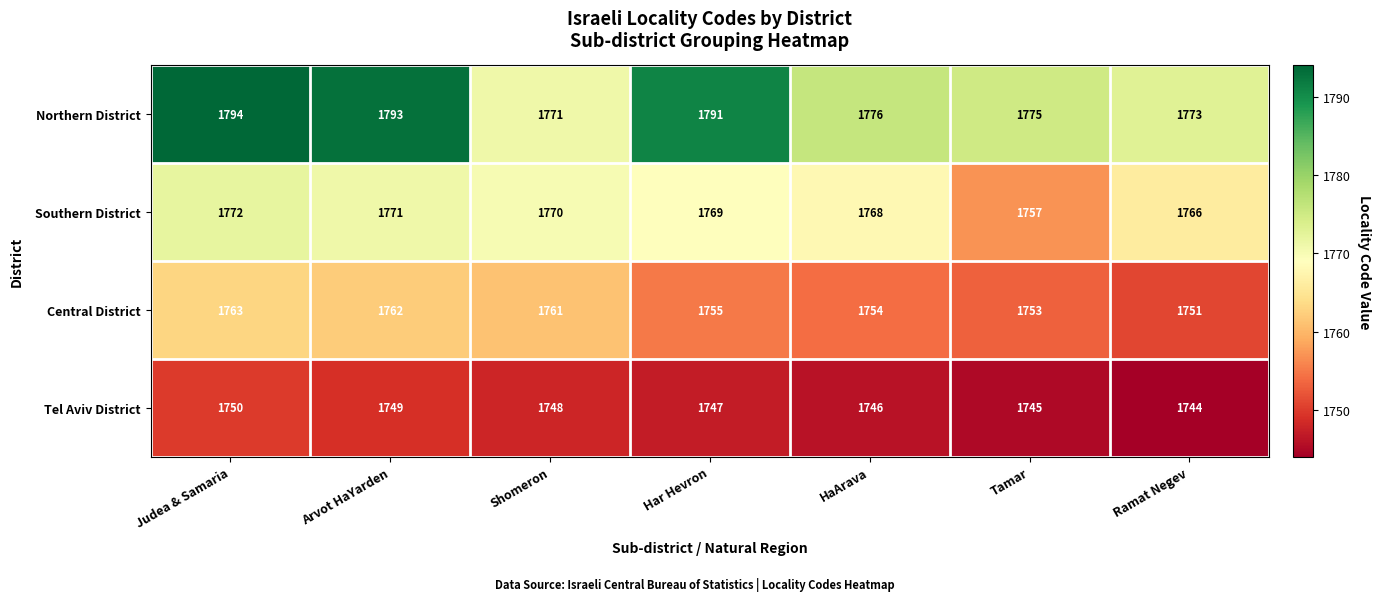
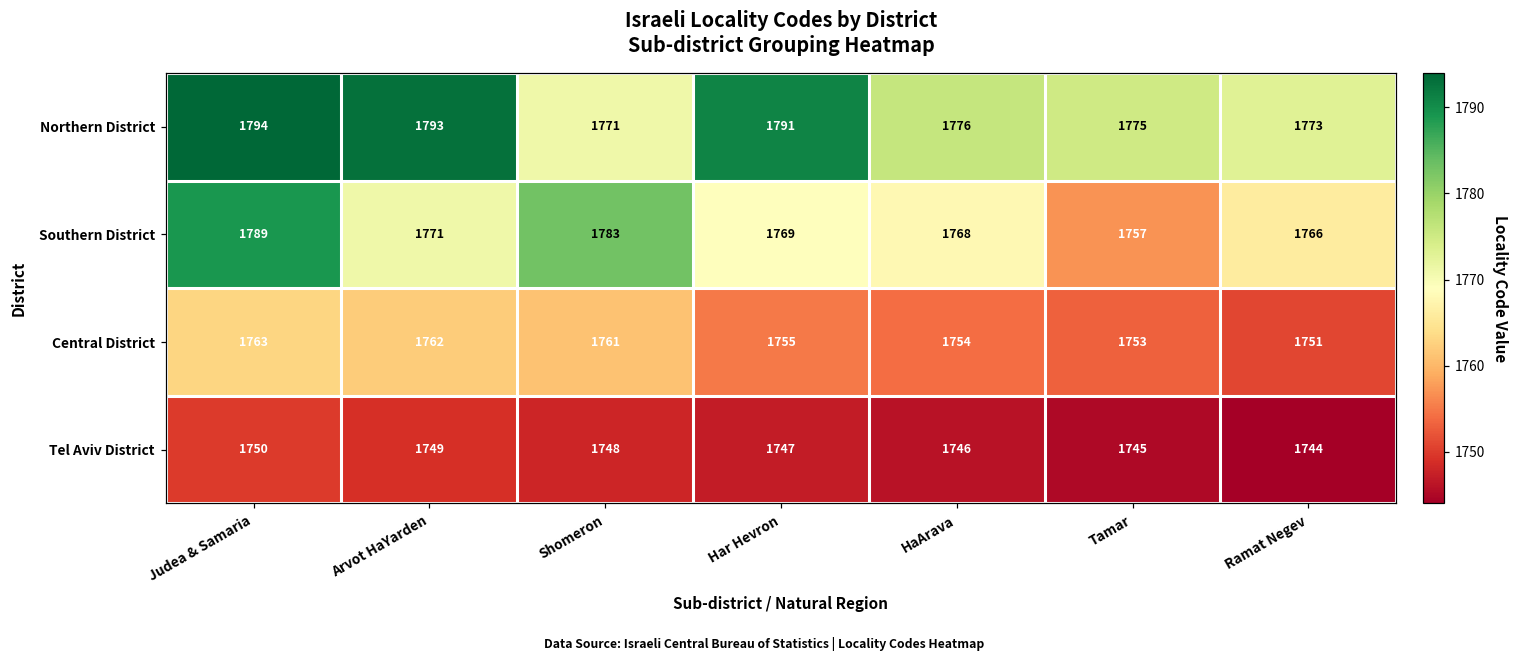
Southern District, Judea & Samaria: 1772 -> 1789
Southern District, Shomeron: 1770 -> 1783
